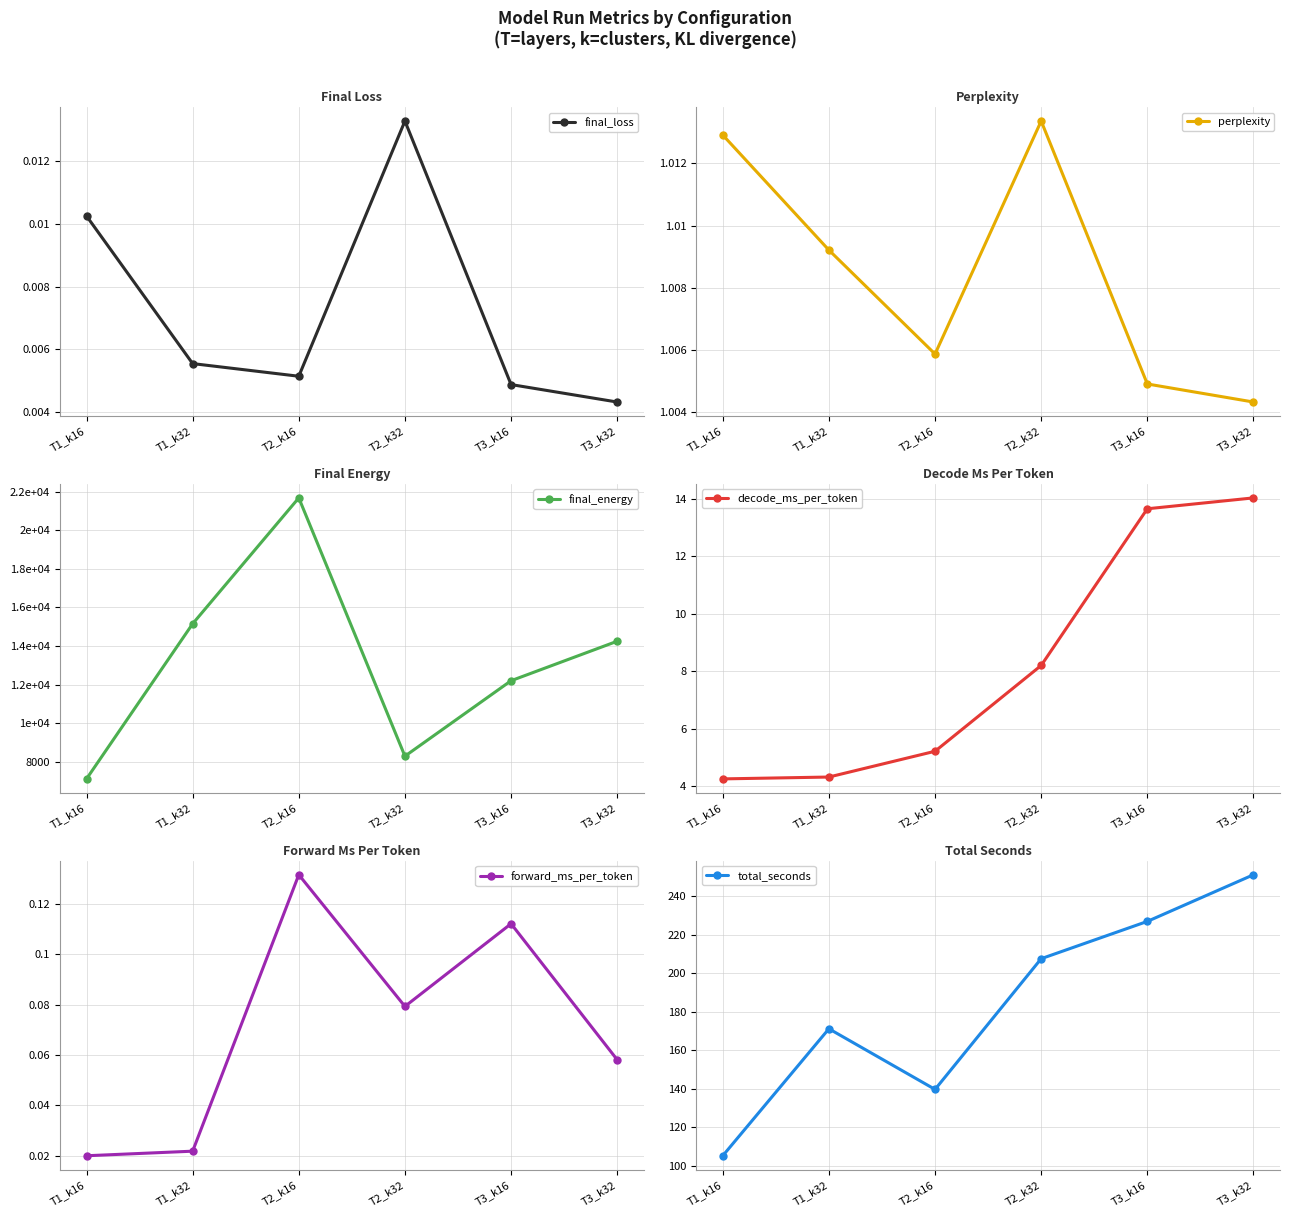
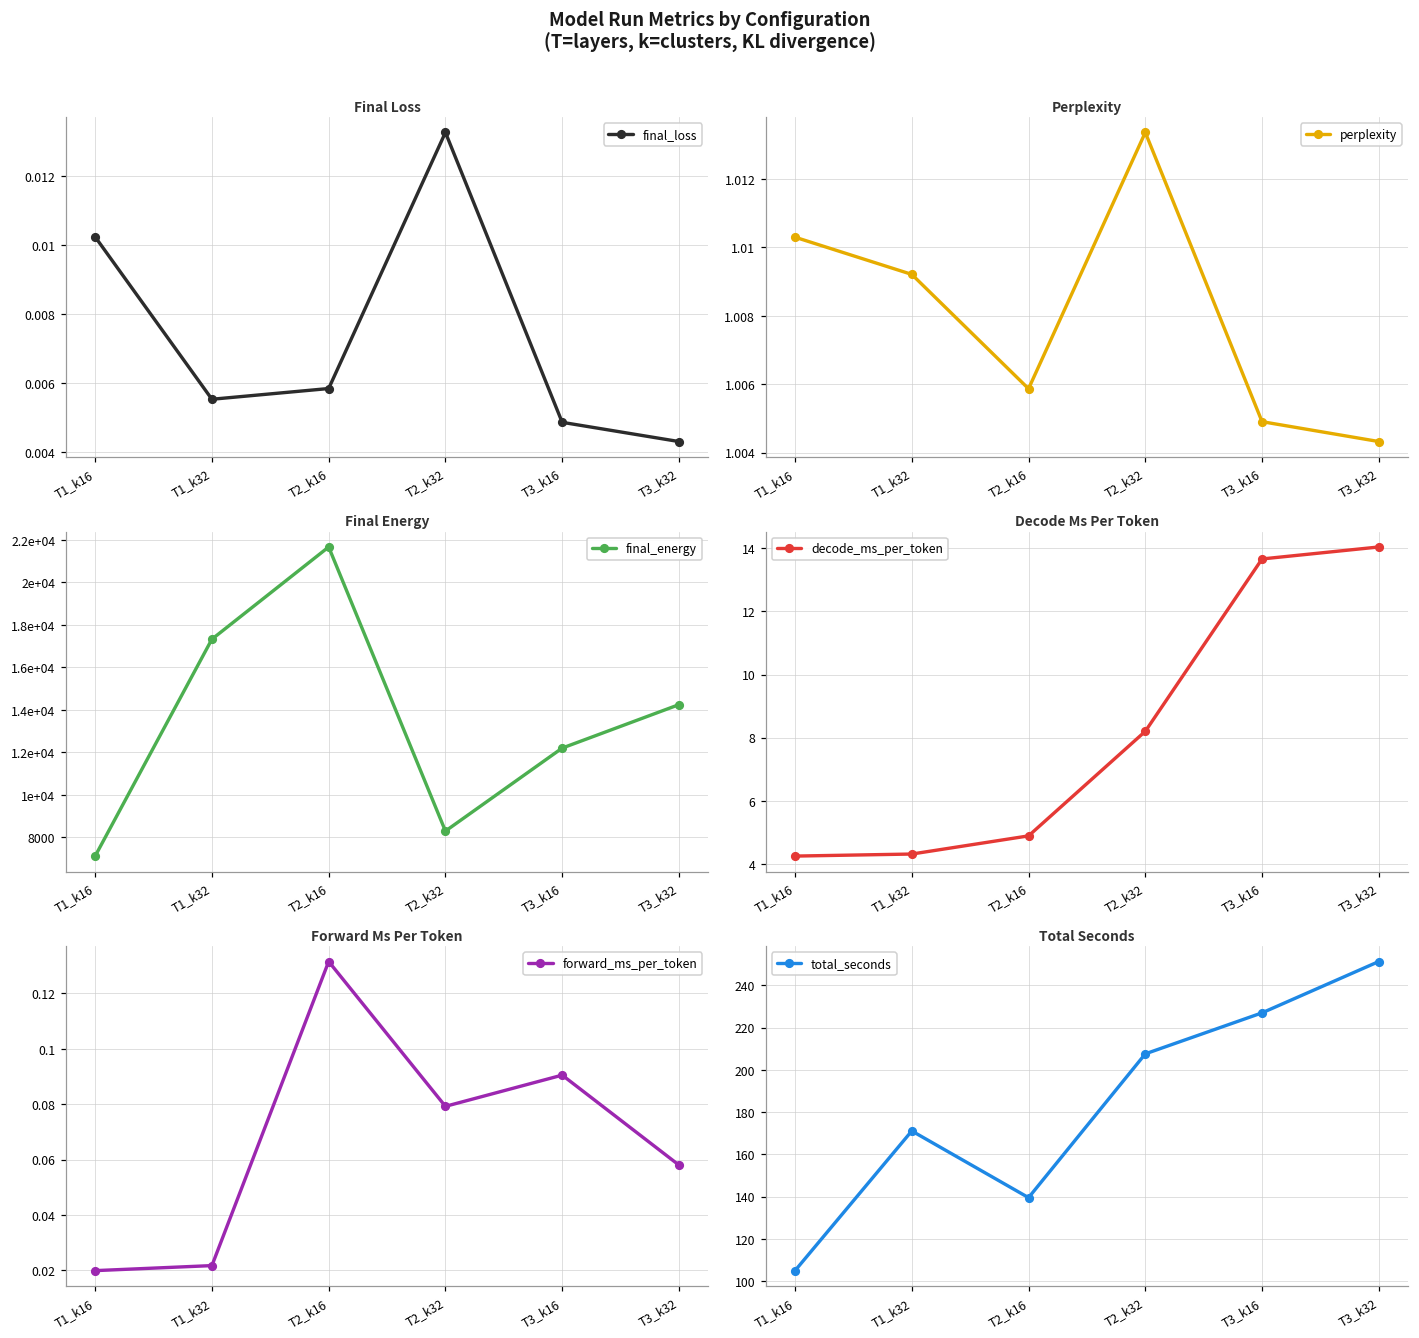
Final Loss, T2_k16: 0.0051 -> 0.0059
Perplexity, T1_k16: 1.0129 -> 1.0103
Final Energy, T1_k32: 15200 -> 17300
Decode Ms Per Token, T2_k16: 5.2 -> 4.9
Forward Ms Per Token, T3_k16: 0.112 -> 0.091
